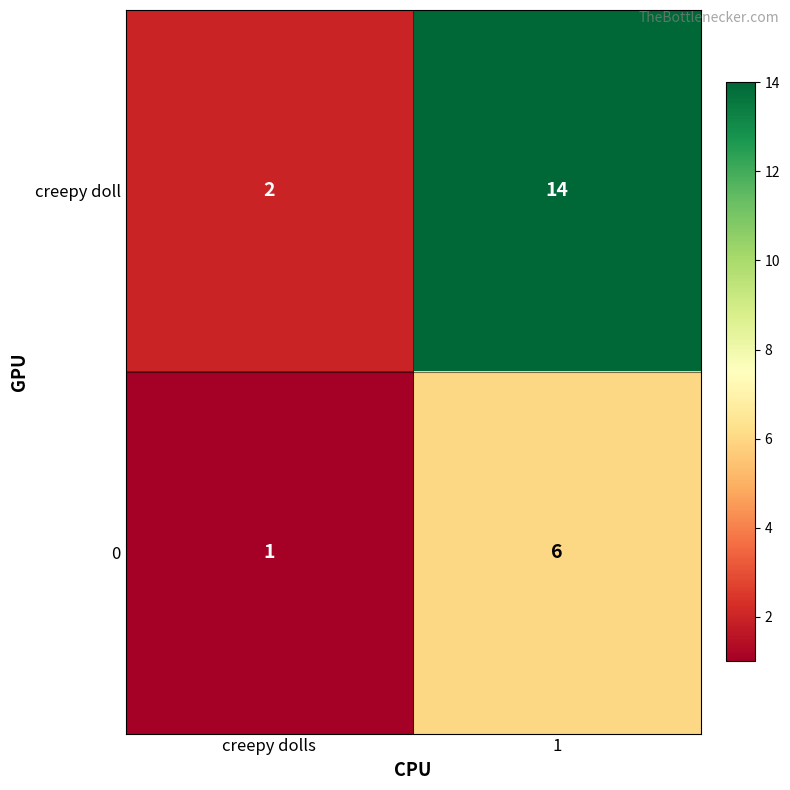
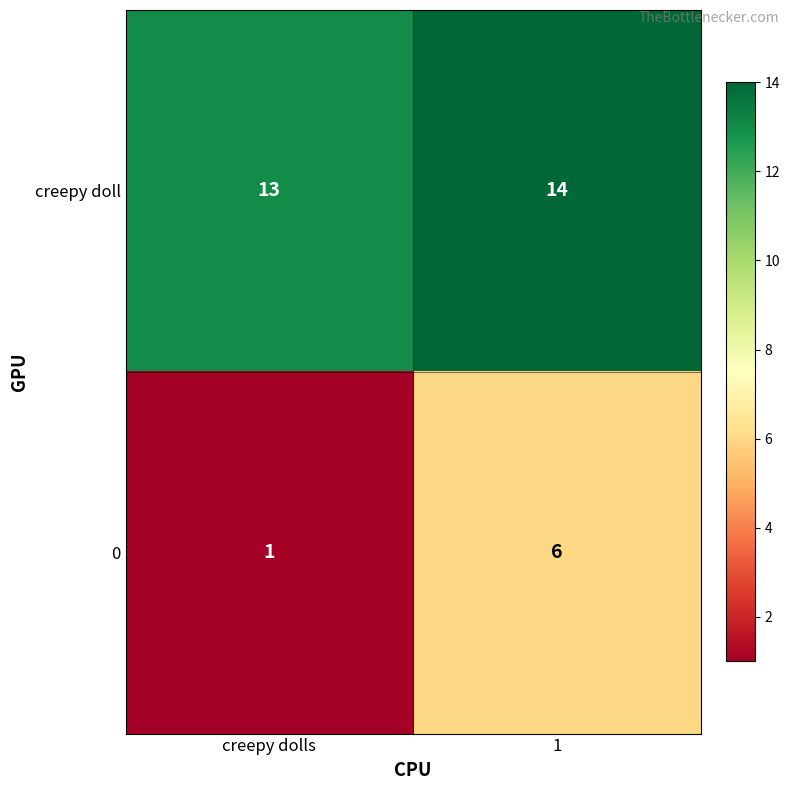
creepy doll, creepy dolls: 2 -> 13
